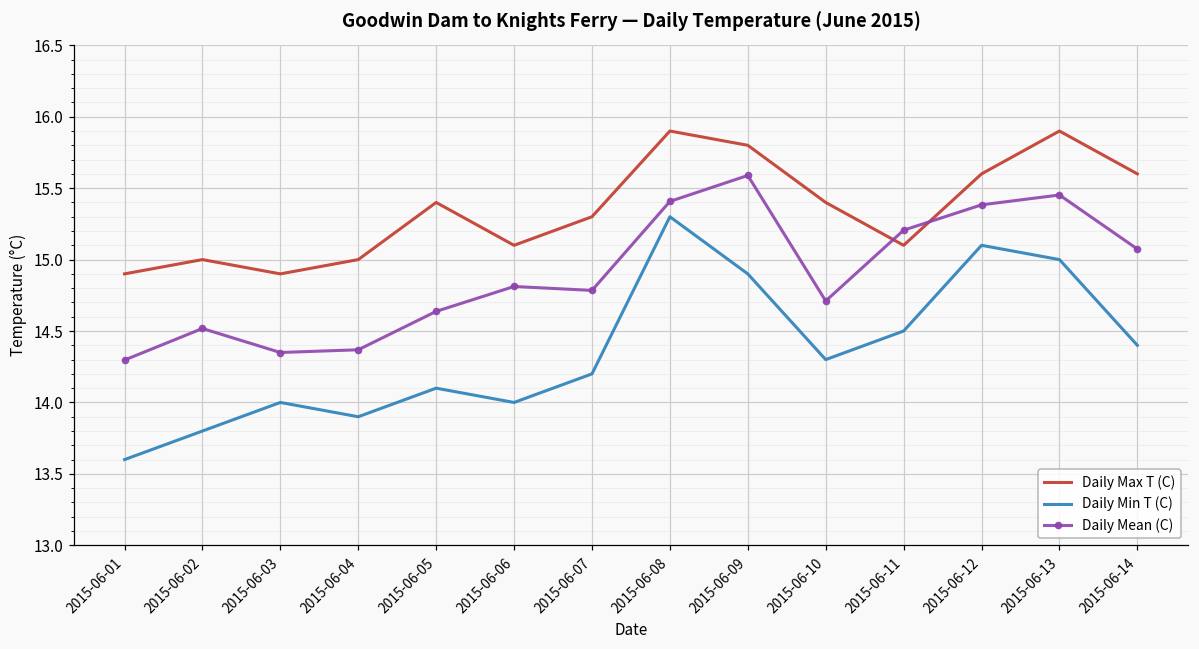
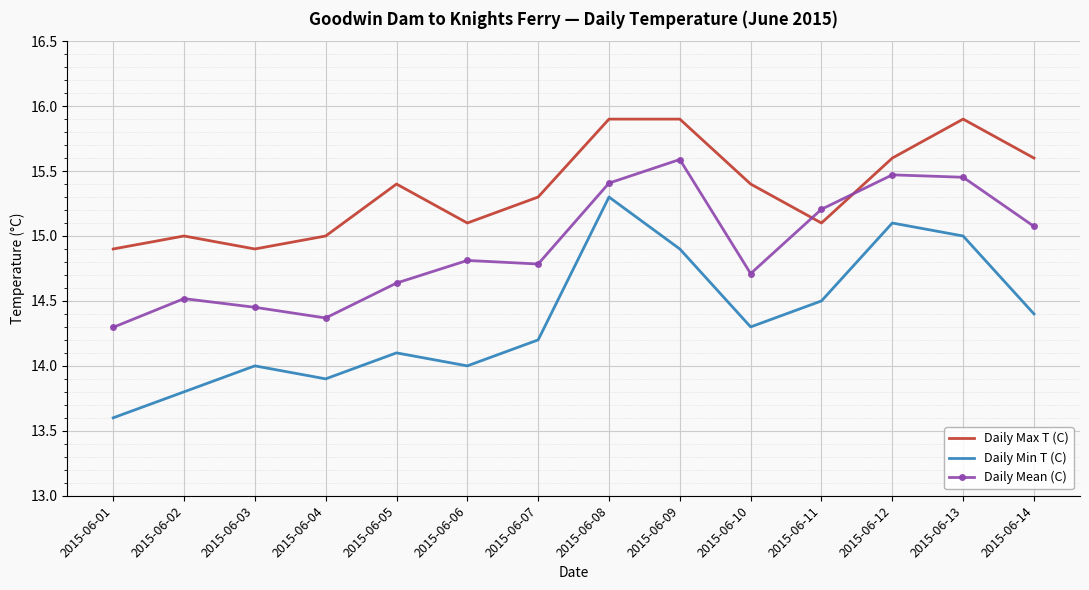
Daily Mean (C), 2015-06-03: 14.35 -> 14.45
Daily Max T (C), 2015-06-09: 15.8 -> 15.9
Daily Mean (C), 2015-06-12: 15.38 -> 15.47
